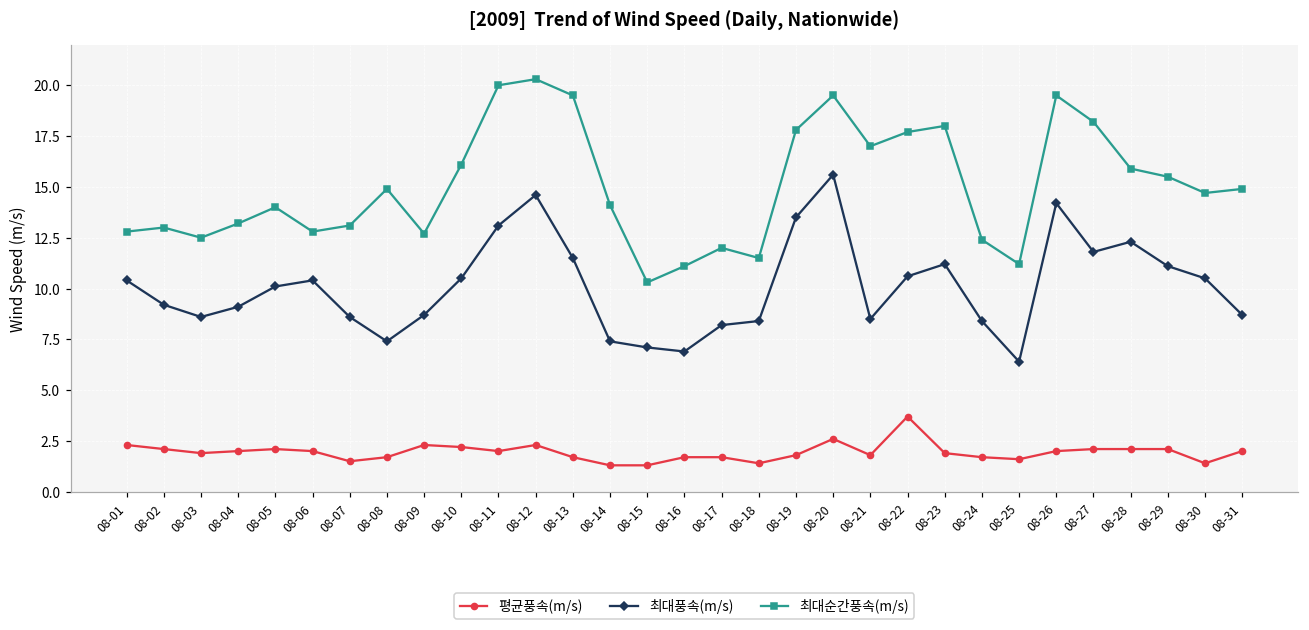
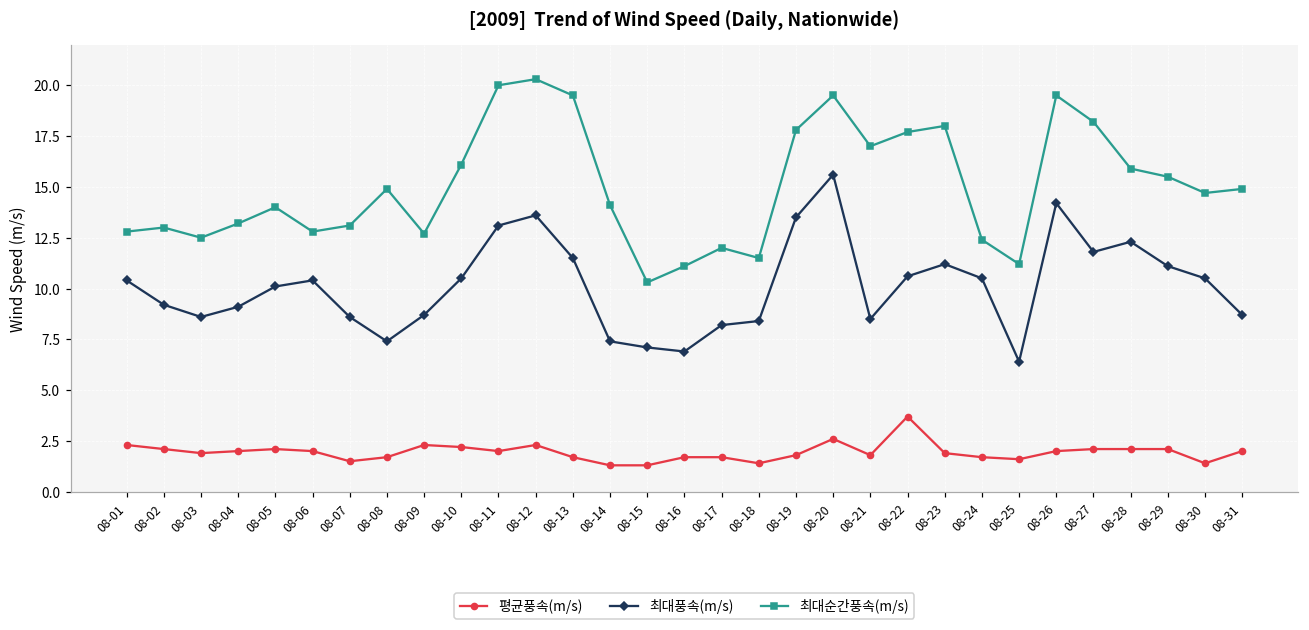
최대풍속(m/s), 08-12: 14.6 -> 13.6
최대풍속(m/s), 08-24: 8.4 -> 10.5
